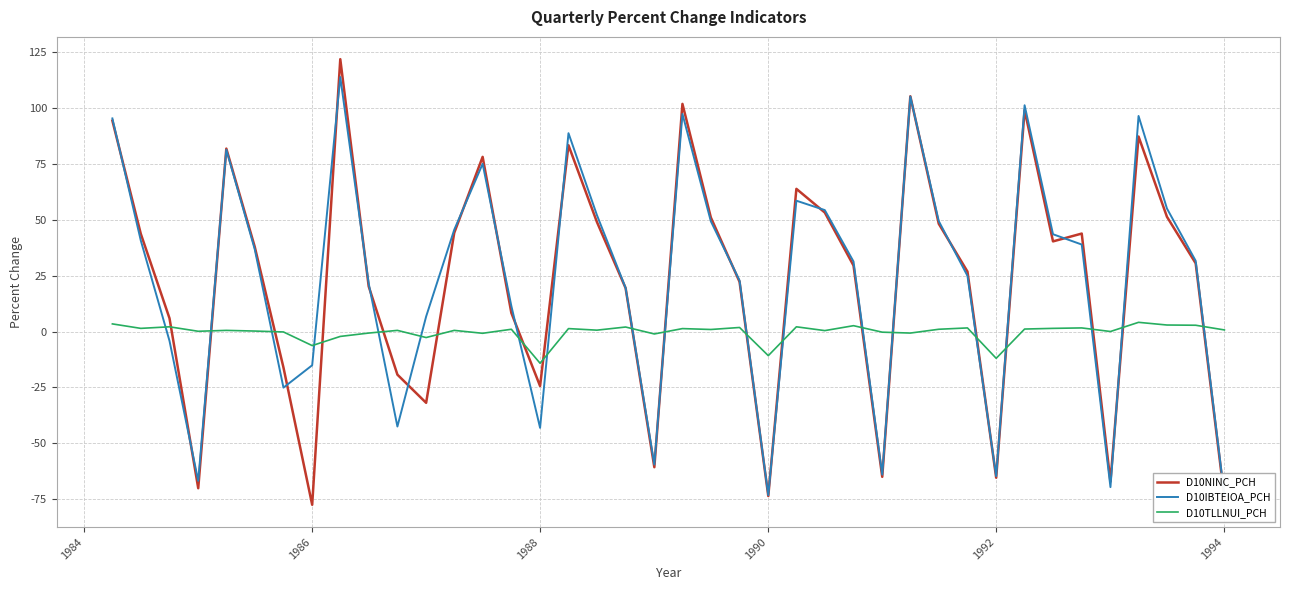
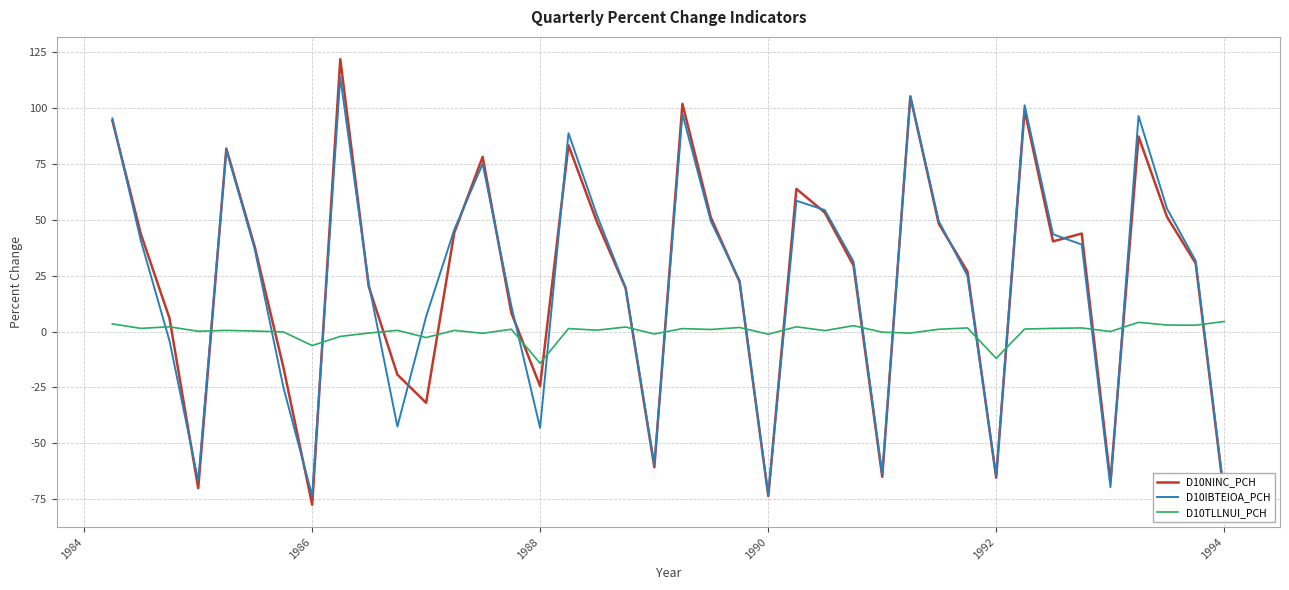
D10IBTEIOA_PCH, 1986: -15 -> -74
D10TLLNUI_PCH, 1990: -11 -> -1
D10TLLNUI_PCH, 1994: 1 -> 5
